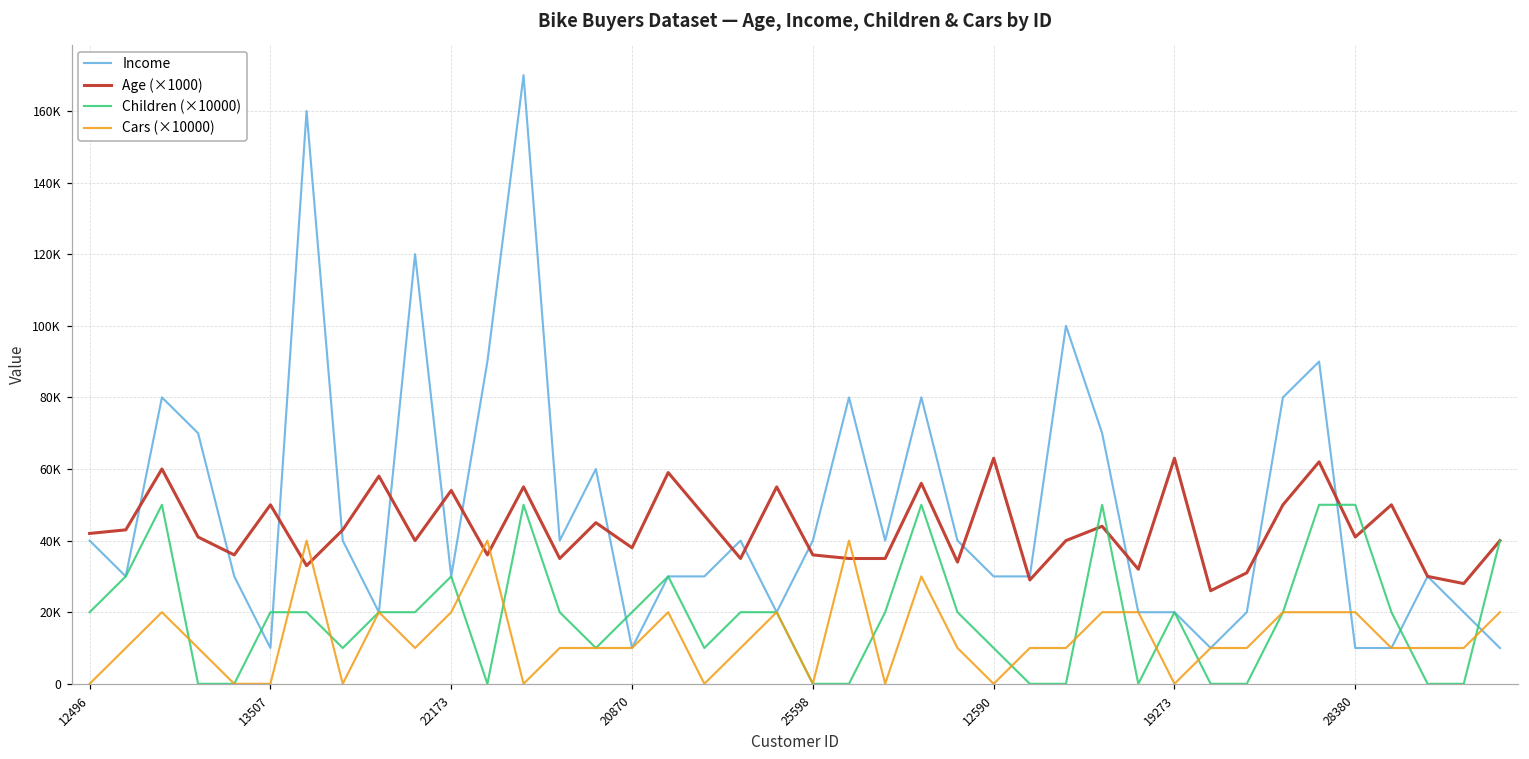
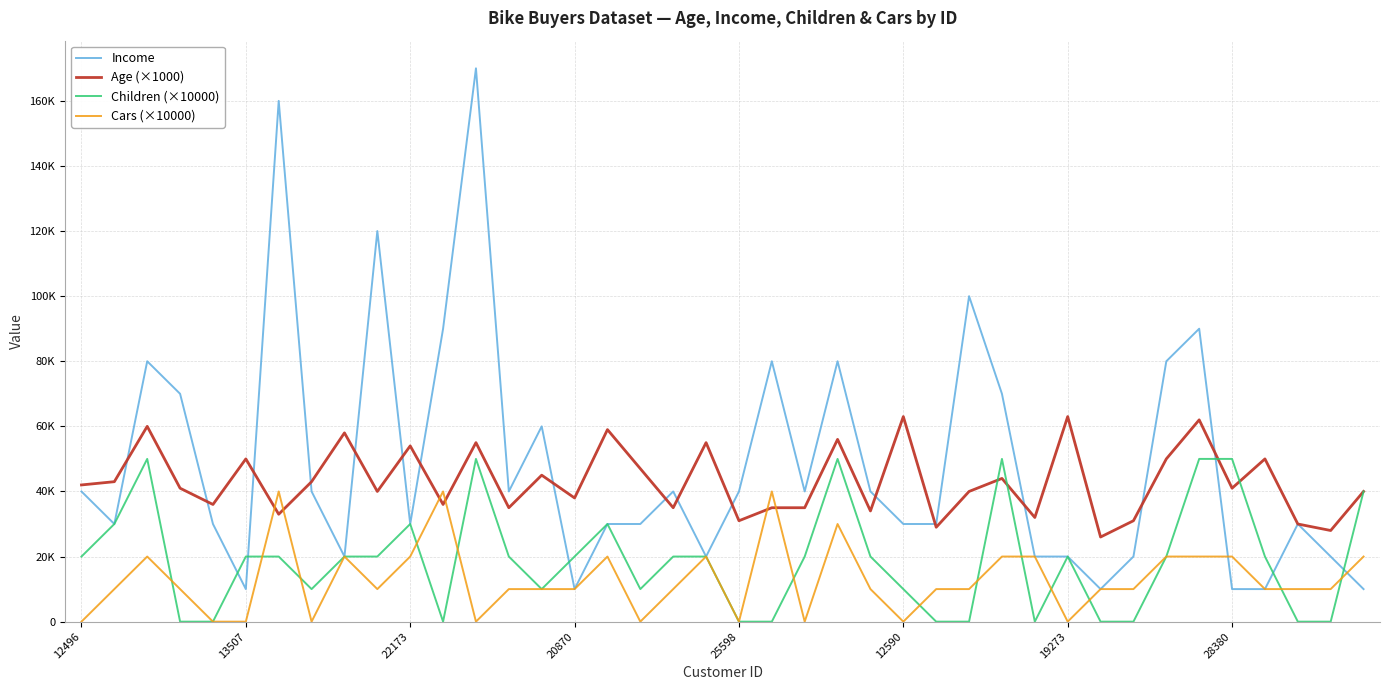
Age (×1000), 25598: 36000 -> 31000
